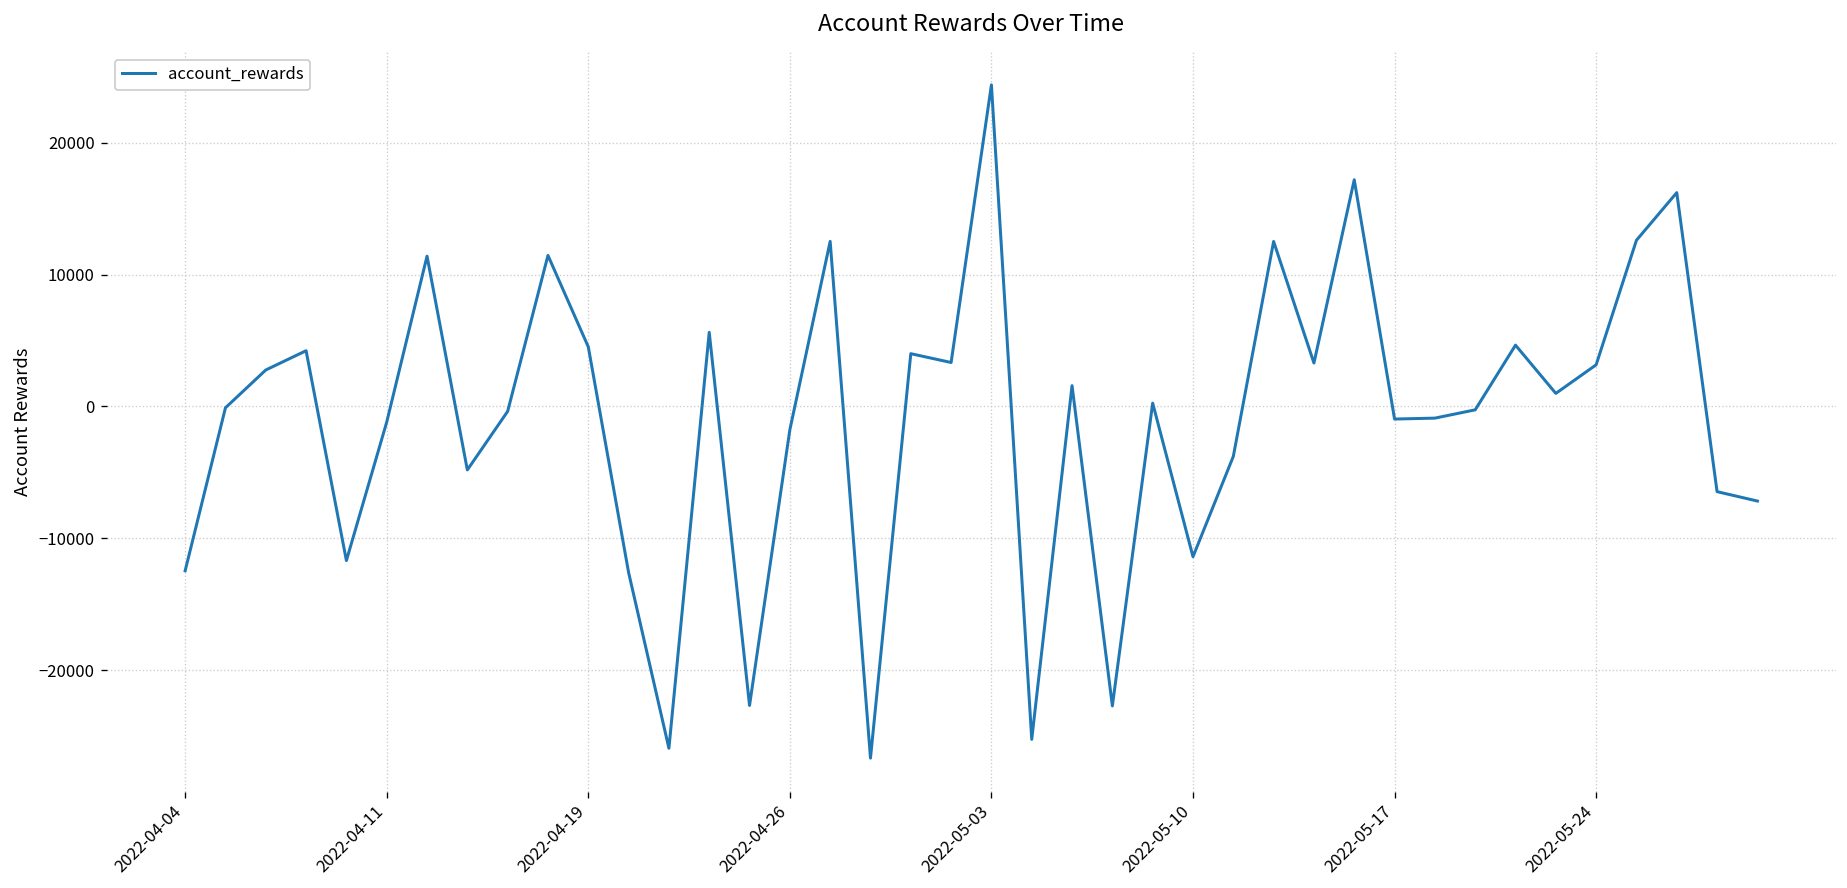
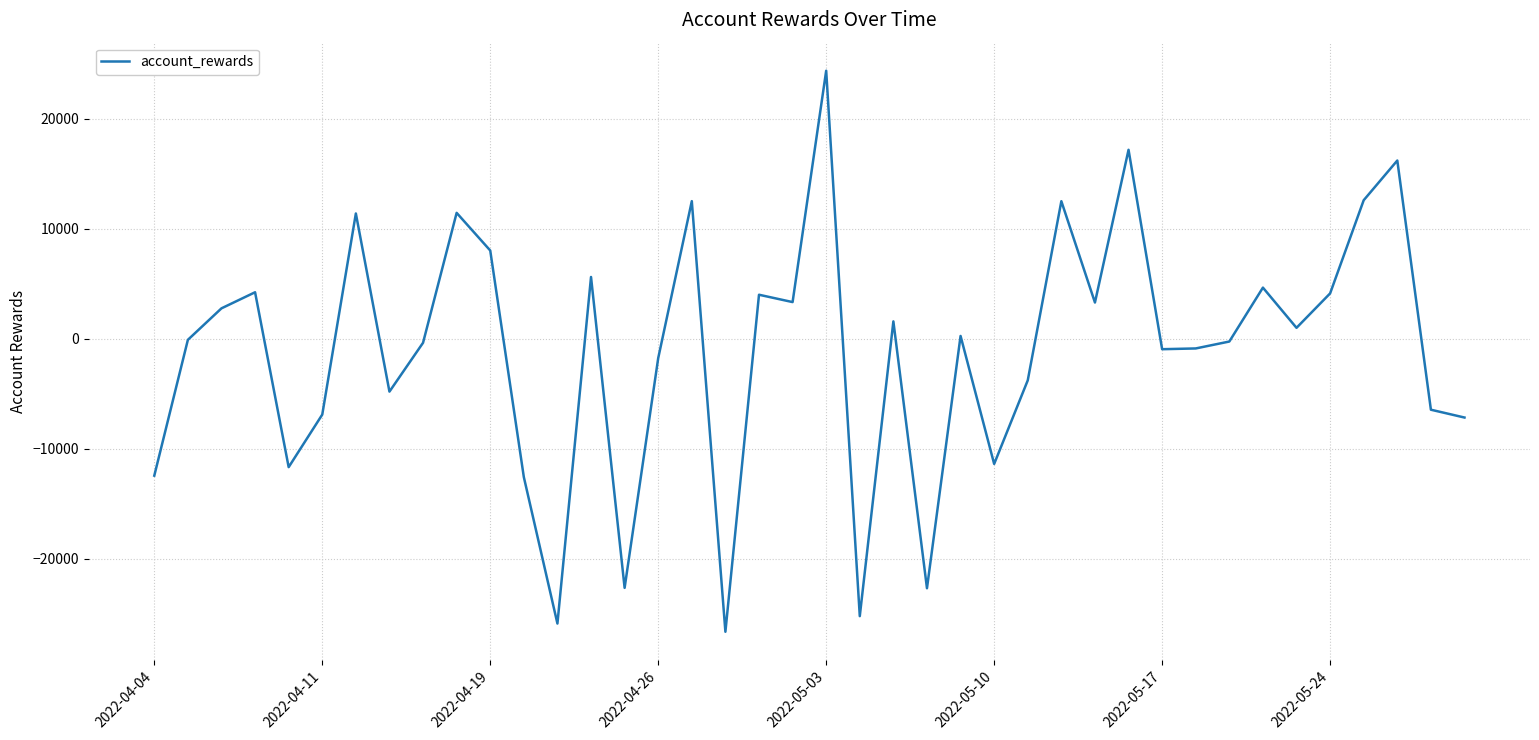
2022-04-11: -1200 -> -6900
2022-04-19: 4500 -> 8000
2022-05-24: 3200 -> 4100
